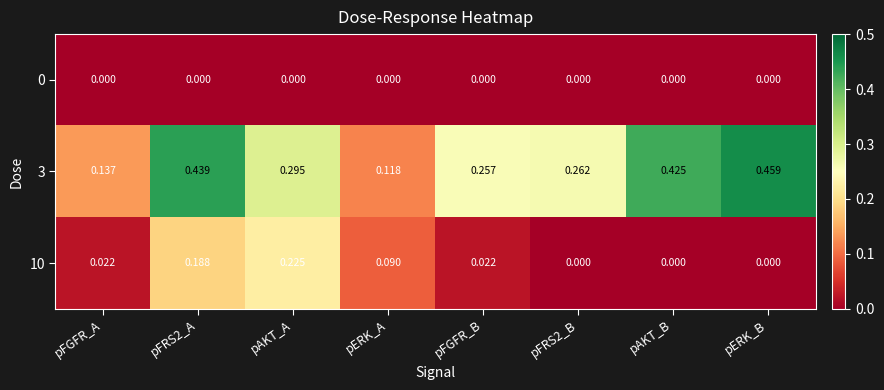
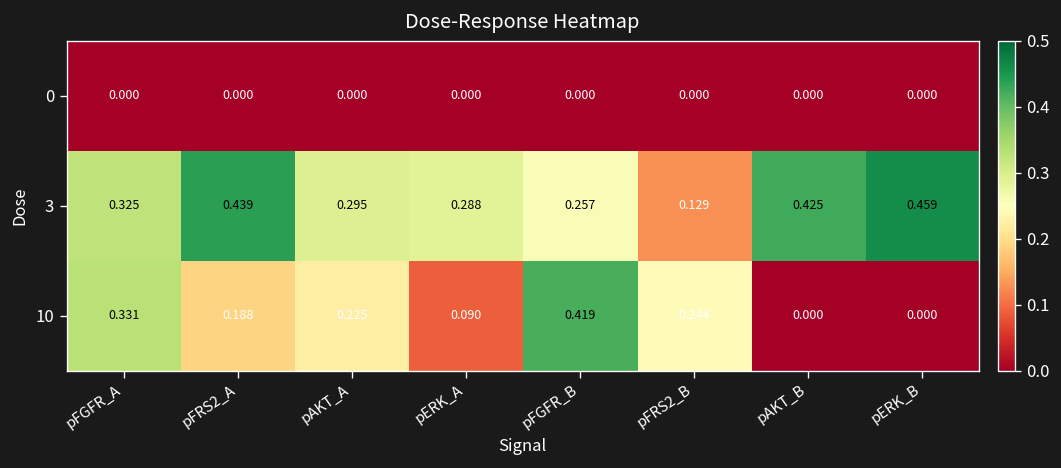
3, pFGFR_A: 0.137 -> 0.325
3, pERK_A: 0.118 -> 0.288
3, pFRS2_B: 0.262 -> 0.129
10, pFGFR_A: 0.022 -> 0.331
10, pFGFR_B: 0.022 -> 0.419
10, pFRS2_B: 0.000 -> 0.244
